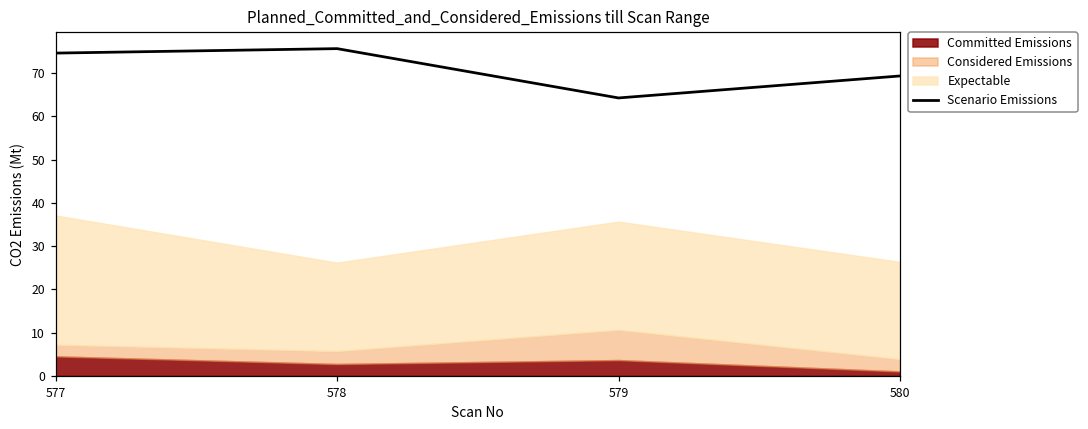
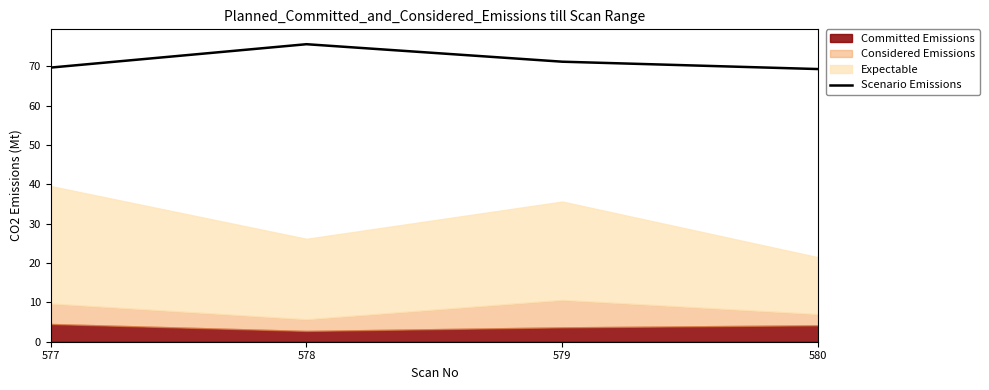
Scenario Emissions, 577: 75 -> 70
Considered Emissions, 577: 3 -> 5
Scenario Emissions, 579: 64 -> 71
Committed Emissions, 580: 1 -> 4
Expectable, 580: 22 -> 14
